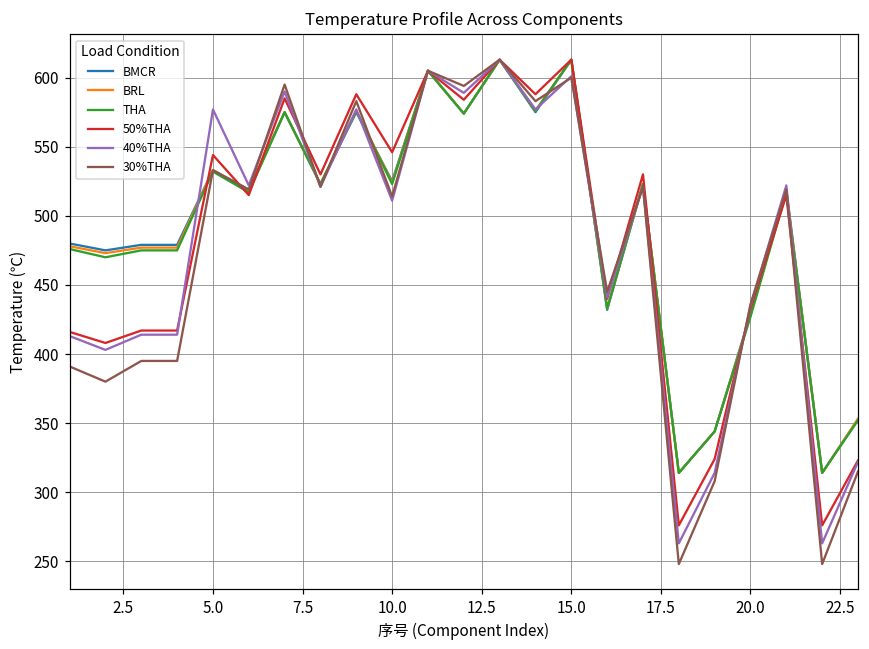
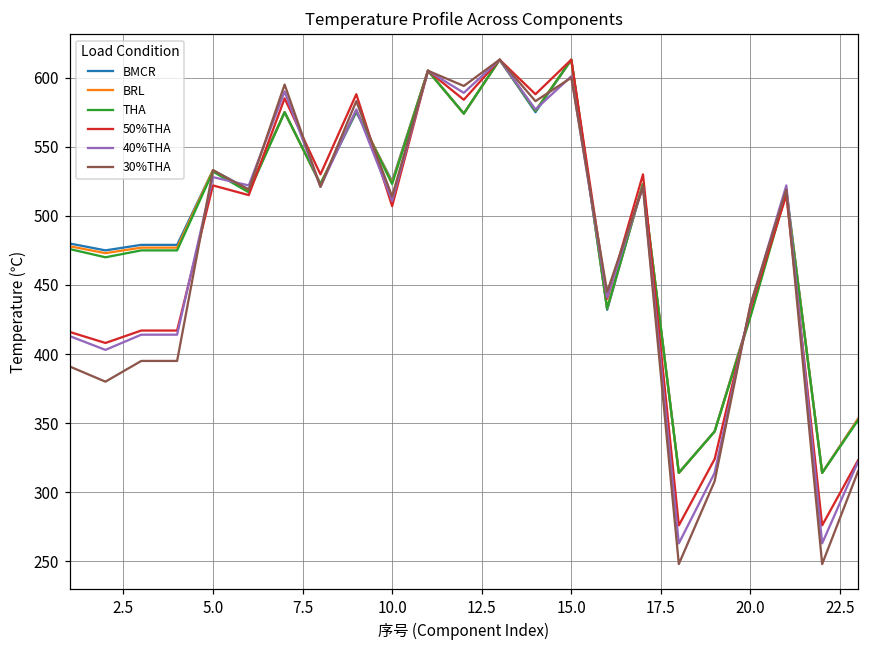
50%THA, 5.0: 544 -> 522
40%THA, 5.0: 577 -> 528
50%THA, 10.0: 546 -> 507
